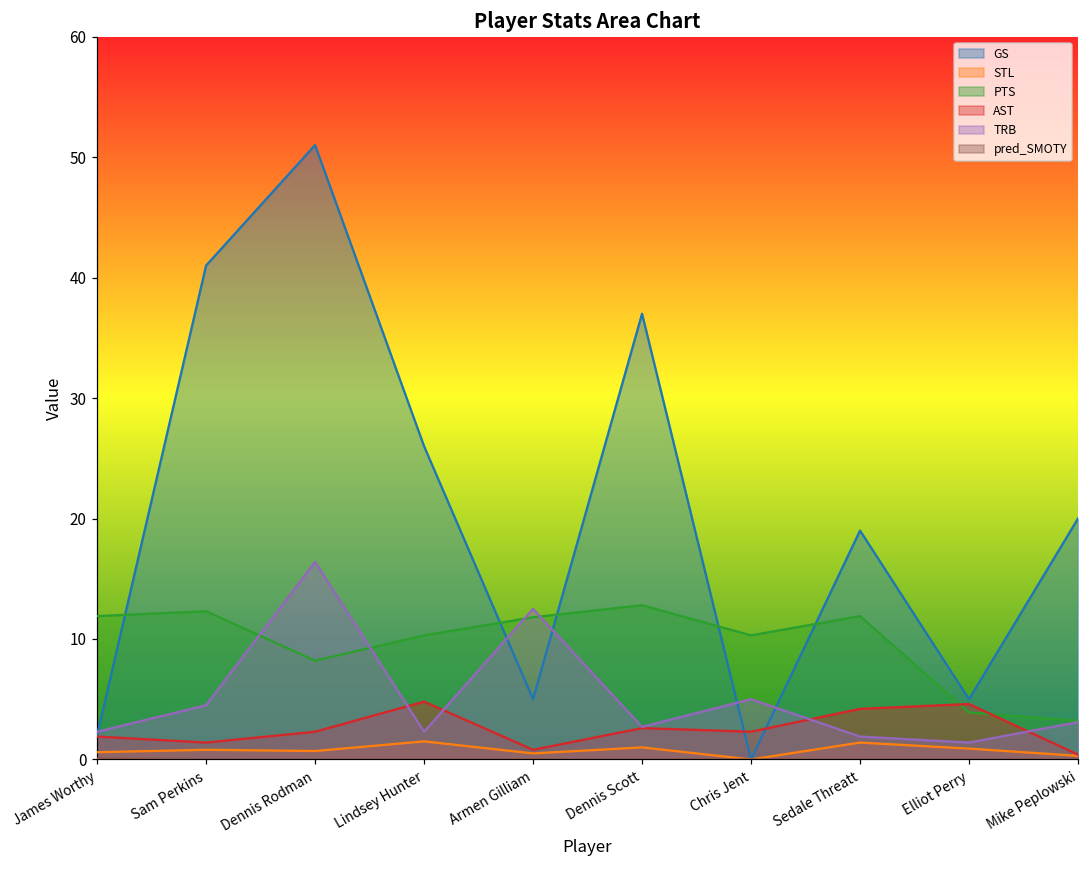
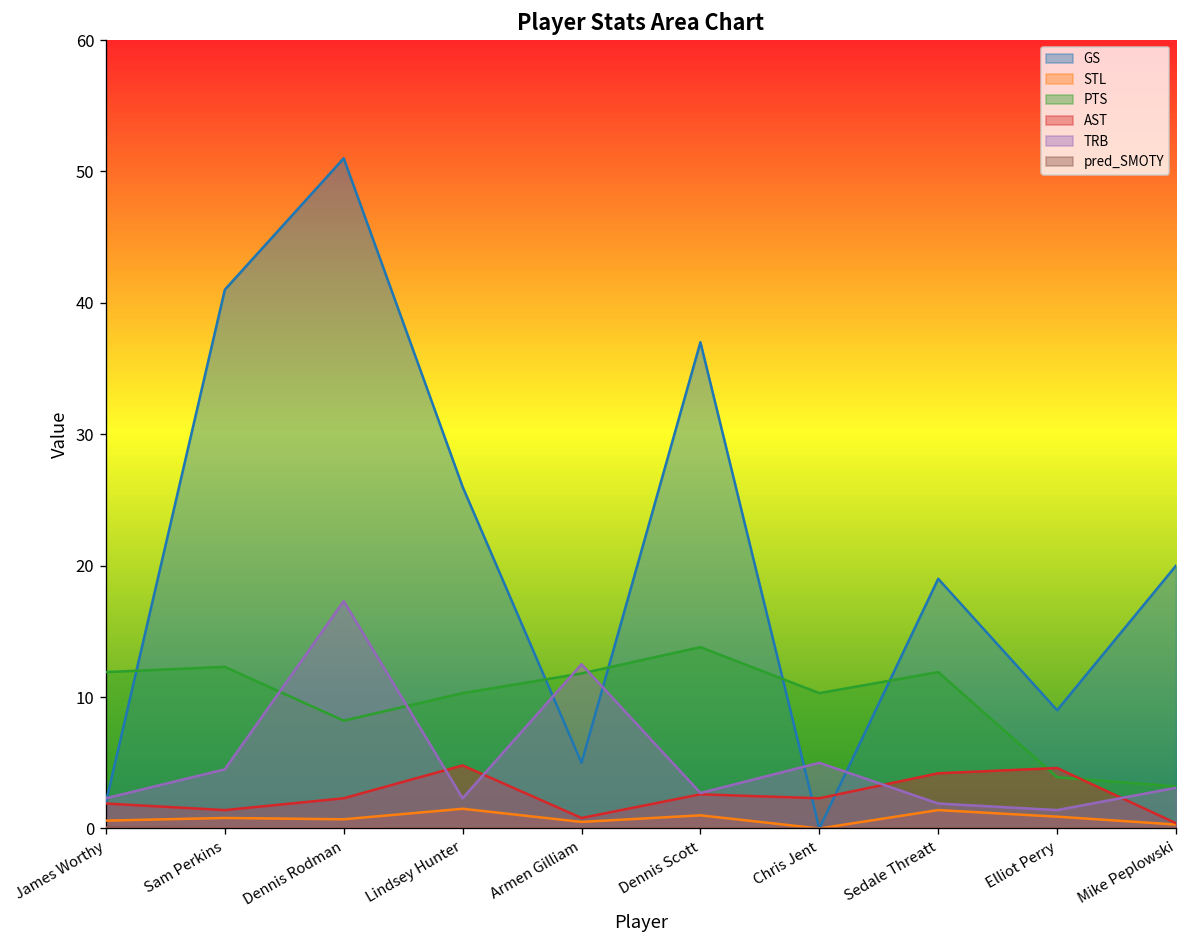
TRB, Dennis Rodman: 16.4 -> 17.3
PTS, Dennis Scott: 12.8 -> 13.8
GS, Elliot Perry: 5 -> 9
